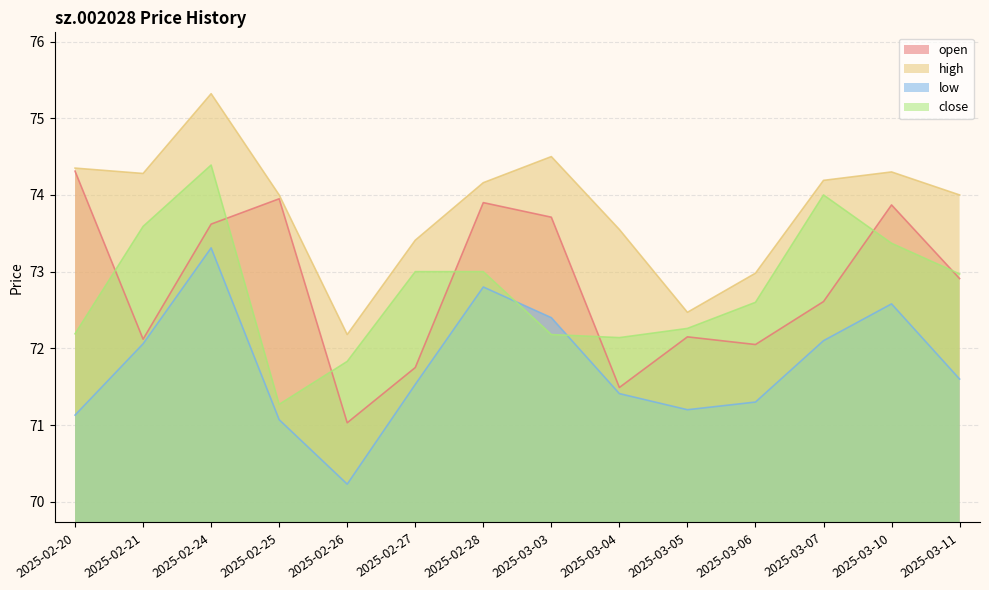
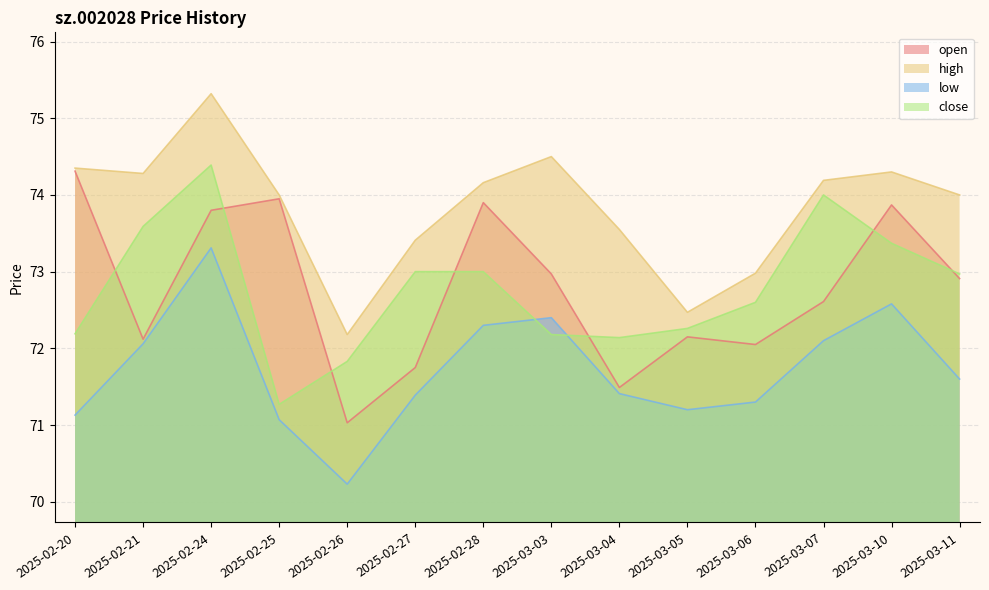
open, 2025-02-24: 73.6 -> 73.8
low, 2025-02-27: 71.5 -> 71.4
low, 2025-02-28: 72.8 -> 72.3
open, 2025-03-03: 73.7 -> 73.0
